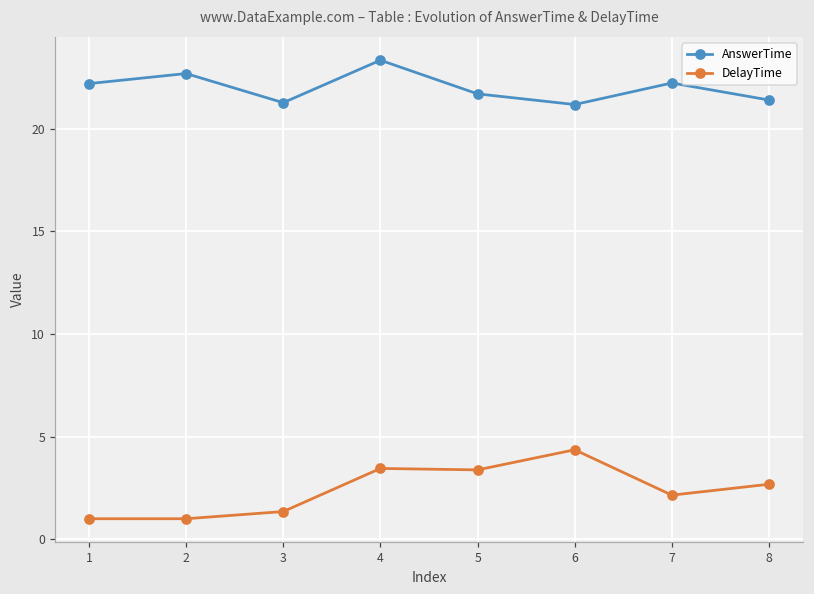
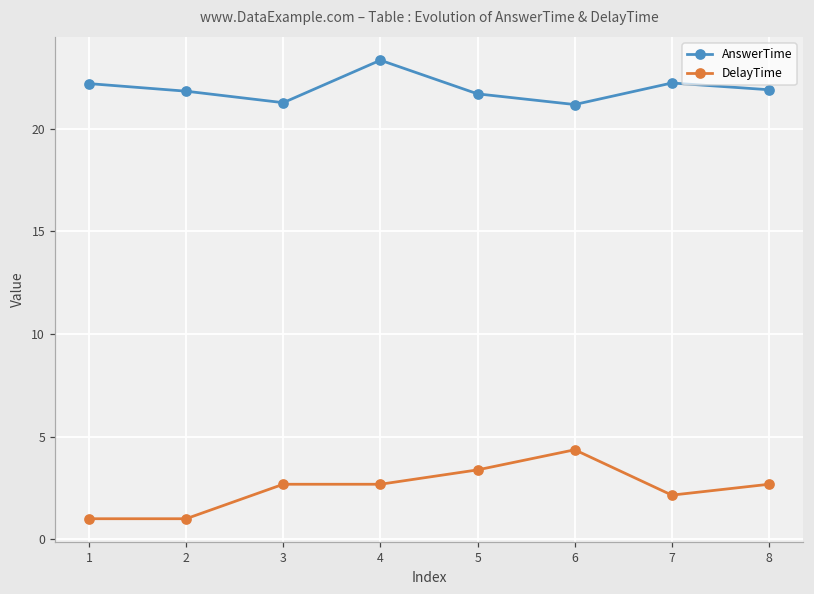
AnswerTime, 2: 22.7 -> 21.8
DelayTime, 3: 1.4 -> 2.7
DelayTime, 4: 3.5 -> 2.7
AnswerTime, 8: 21.4 -> 21.9
